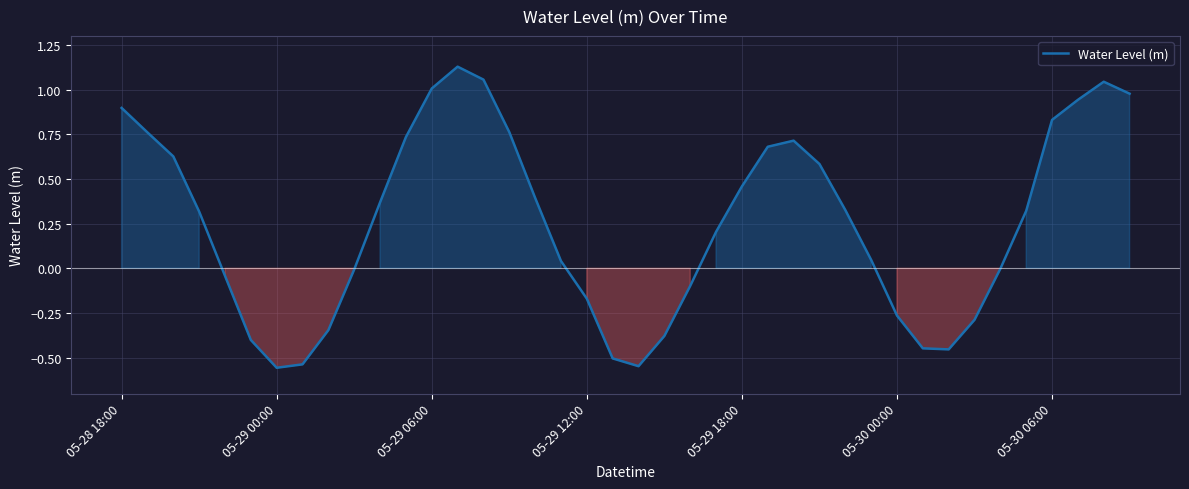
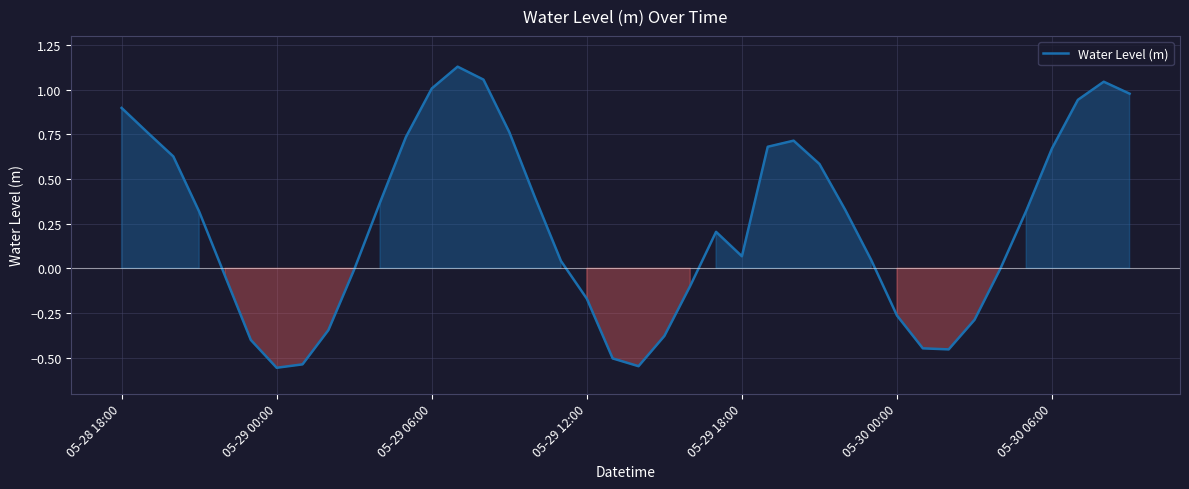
05-29 18:00: 0.46 -> 0.07
05-30 06:00: 0.83 -> 0.67
